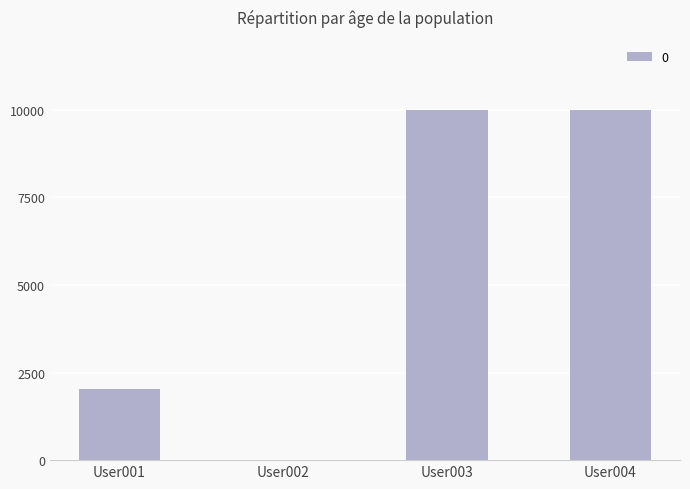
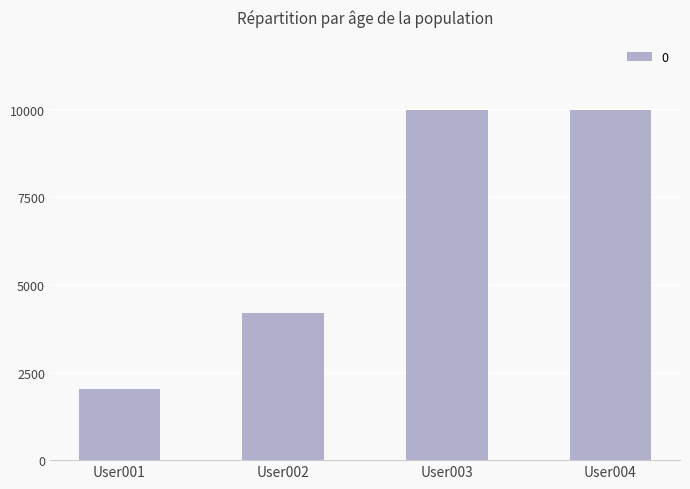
User002: 0 -> 4200
